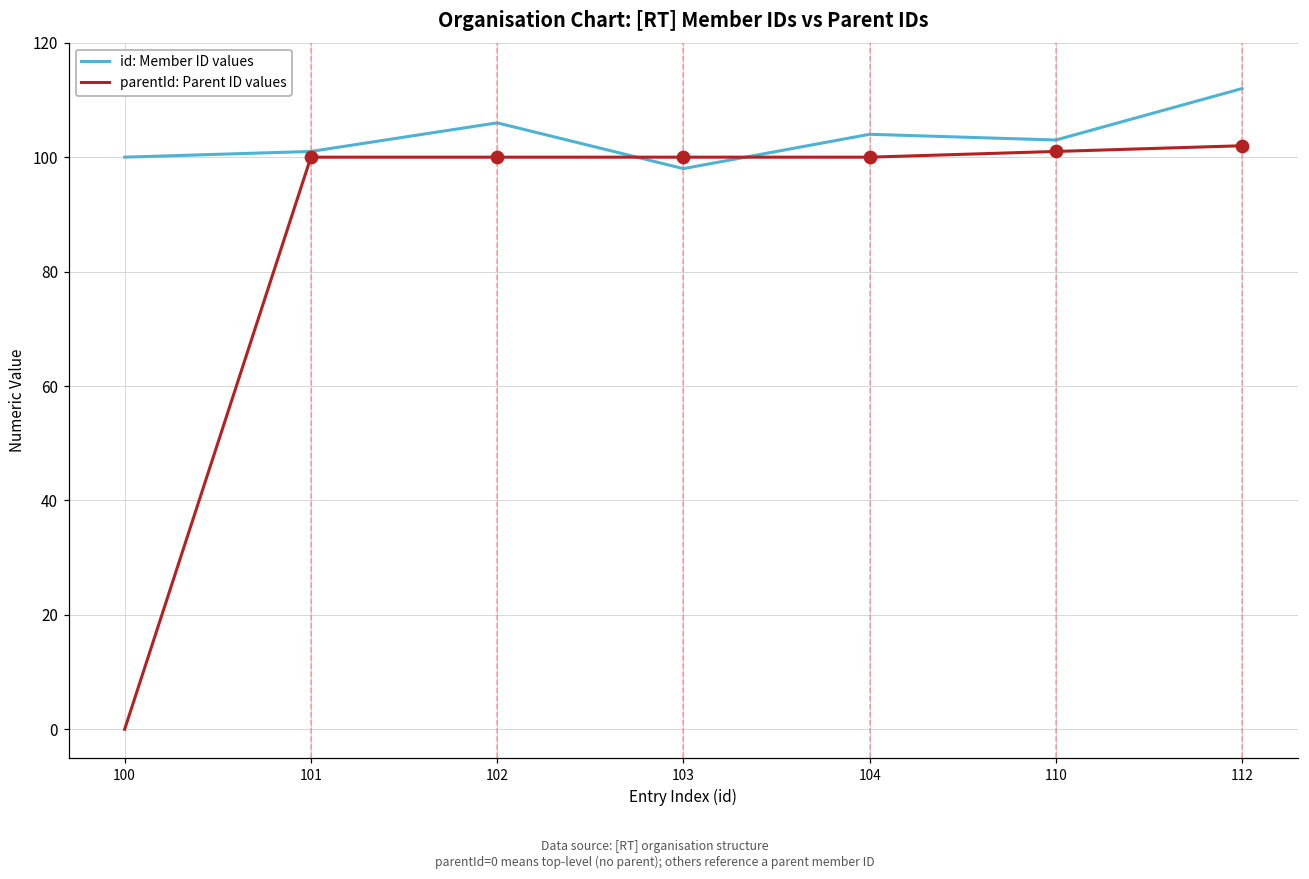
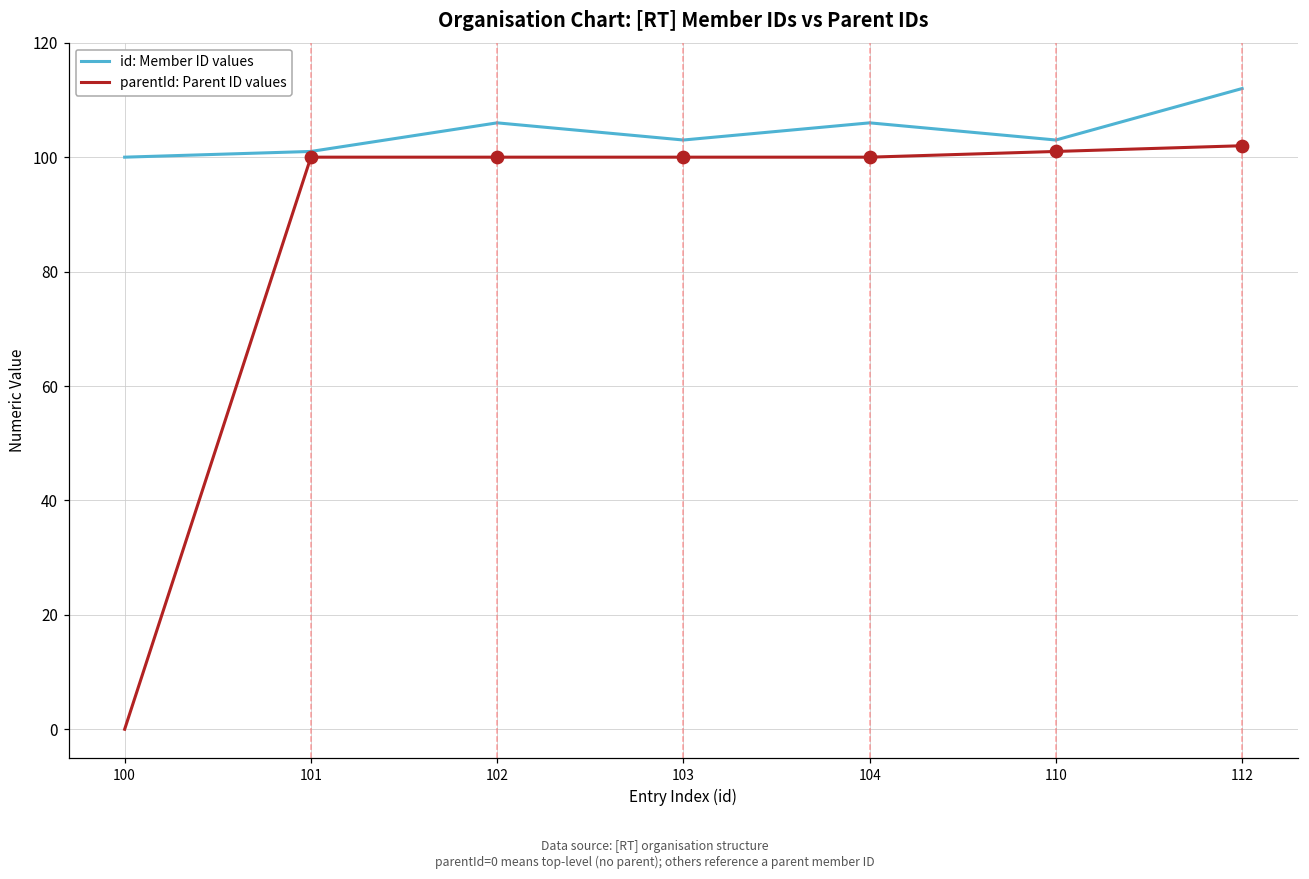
id: Member ID values, 103: 98 -> 103
id: Member ID values, 104: 104 -> 106
